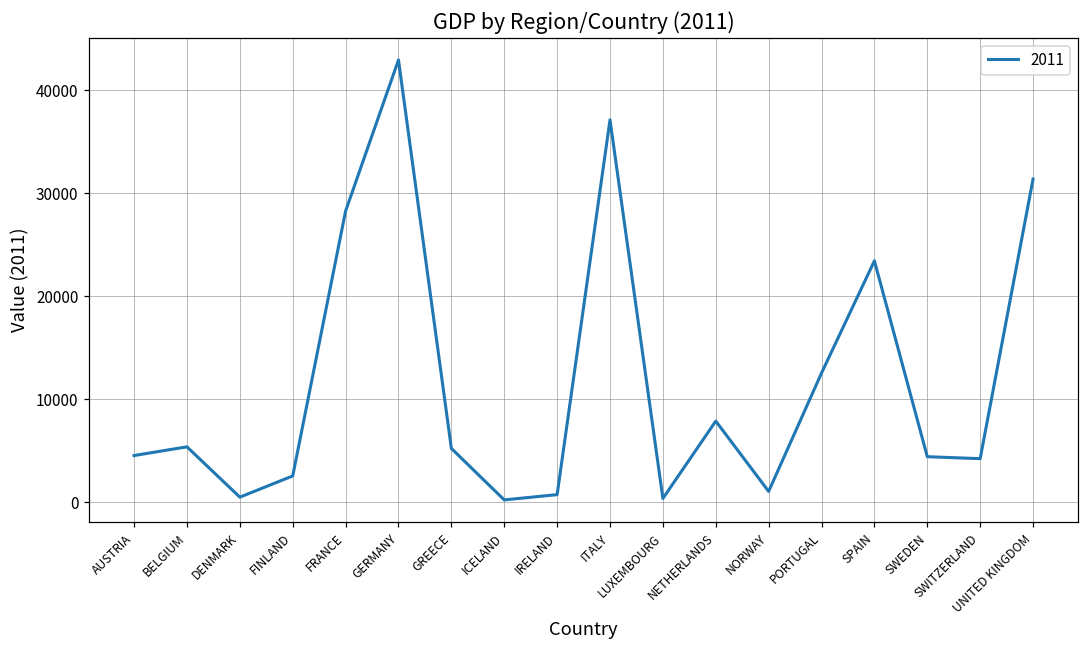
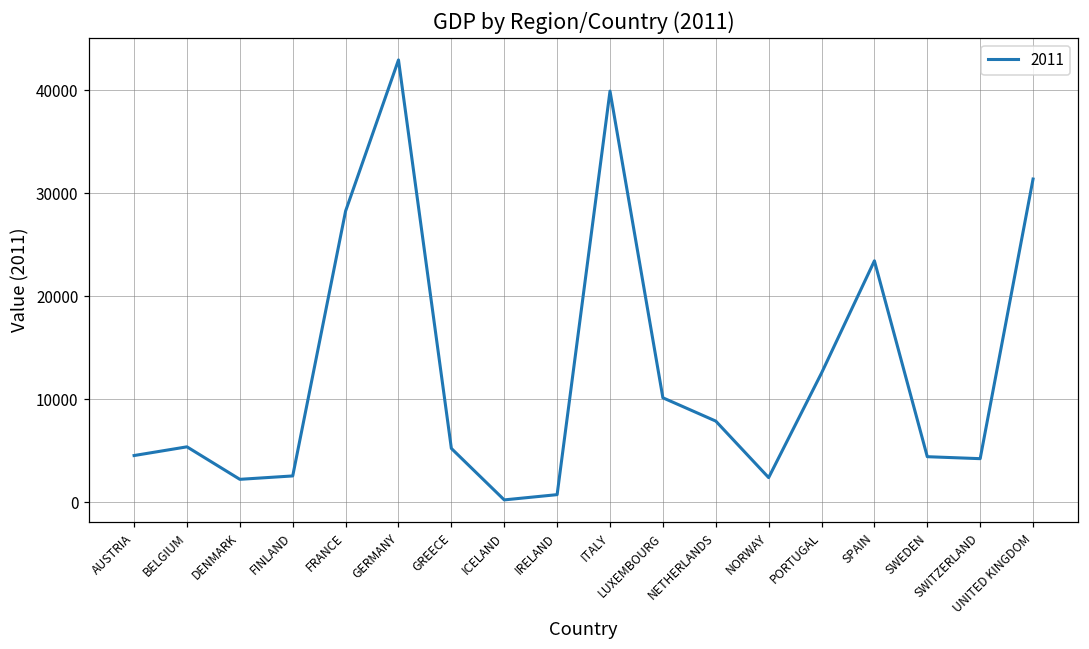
DENMARK: 0 -> 2000
ITALY: 37000 -> 40000
LUXEMBOURG: 0 -> 10000
NORWAY: 1000 -> 2000
